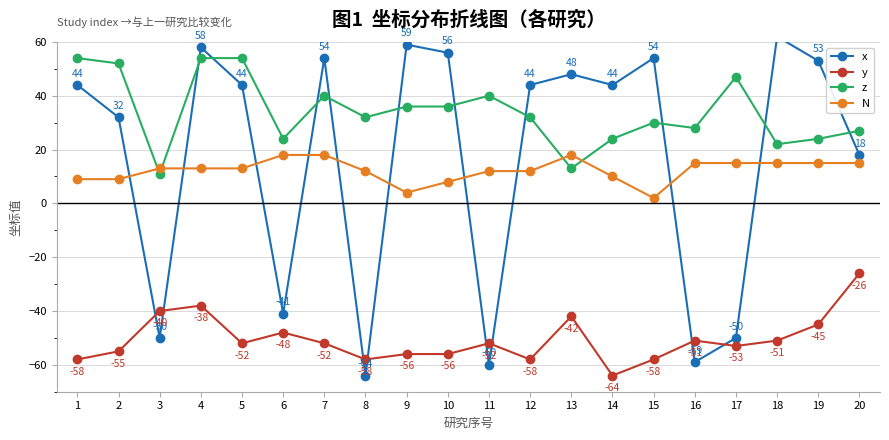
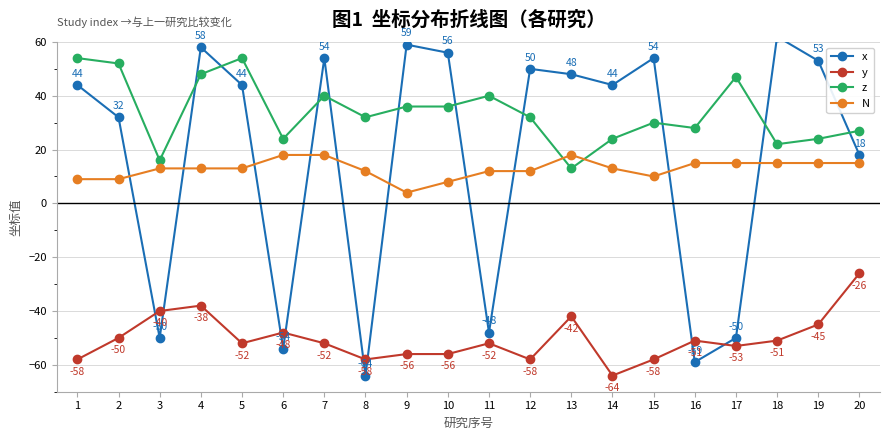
y, 2: -55 -> -50
z, 3: 11 -> 16
z, 4: 54 -> 48
x, 6: -41 -> -54
x, 11: -60 -> -48
x, 12: 44 -> 50
N, 14: 10 -> 13
N, 15: 2 -> 10
